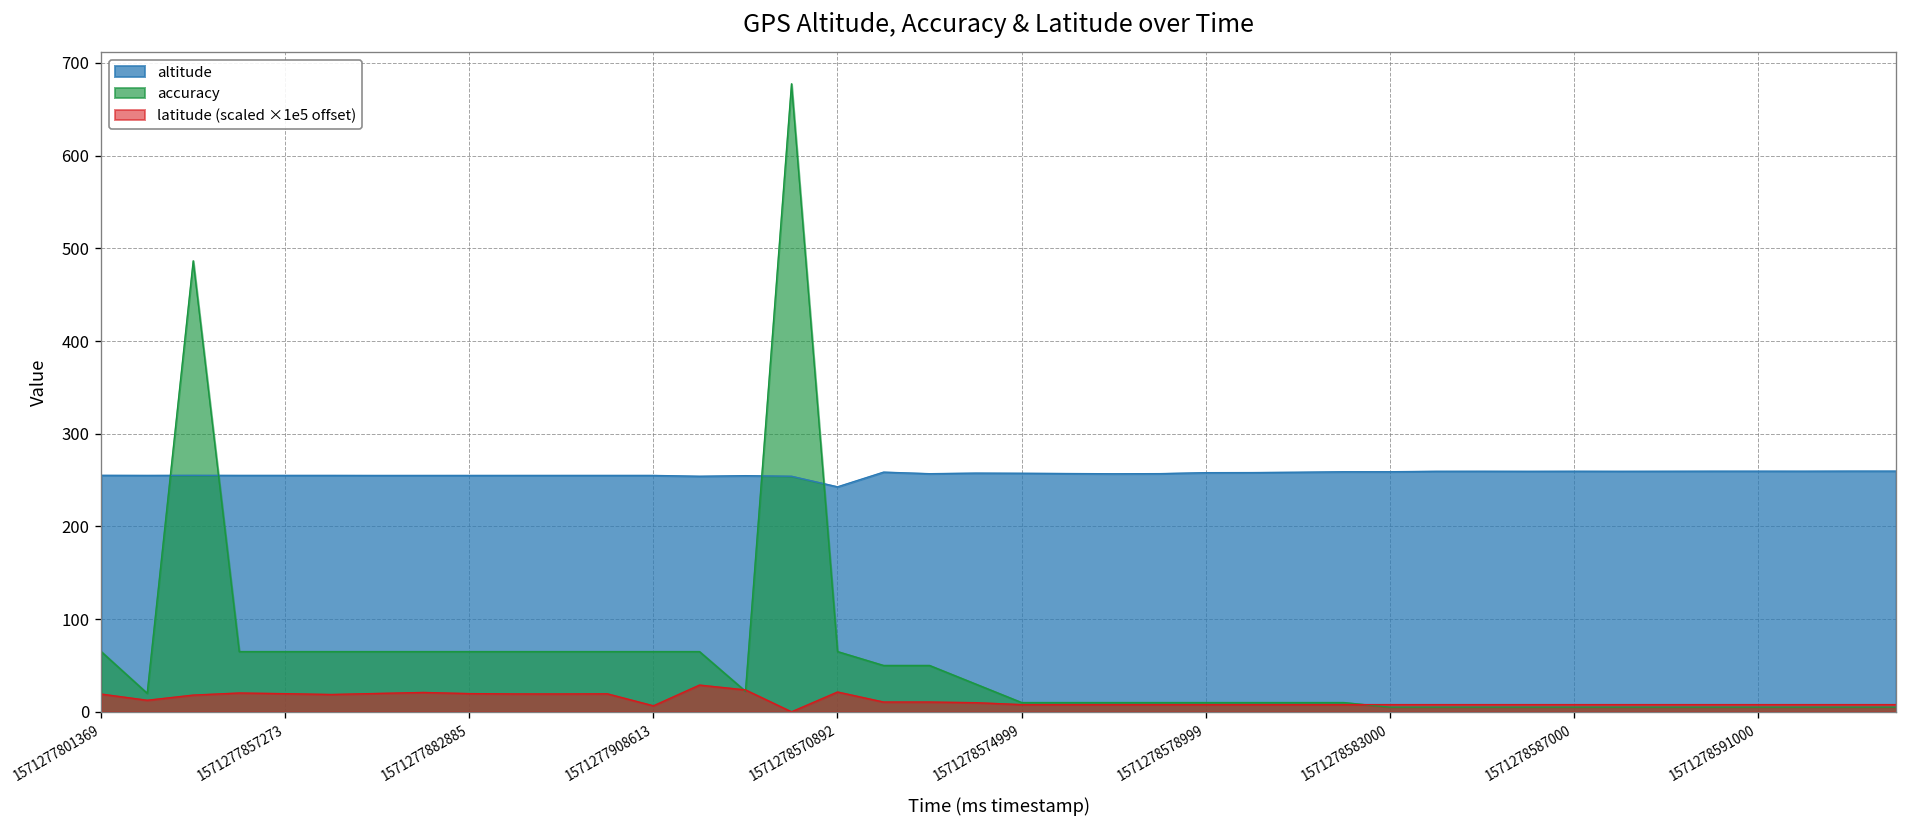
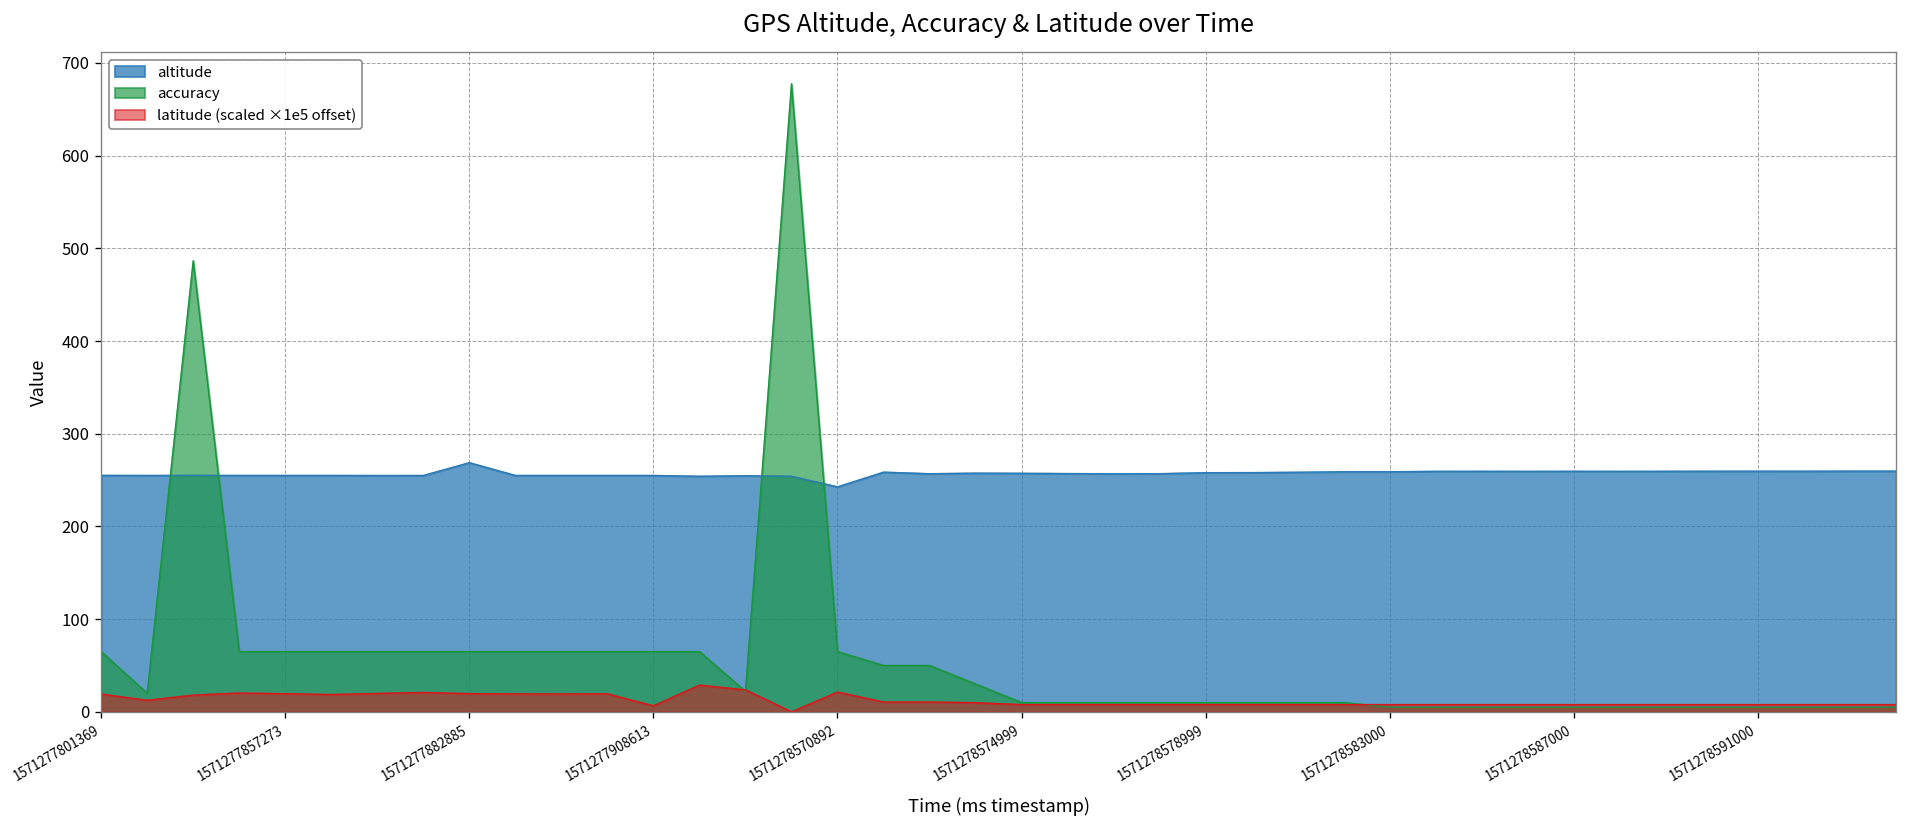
altitude, 1571277882885: 250 -> 270
